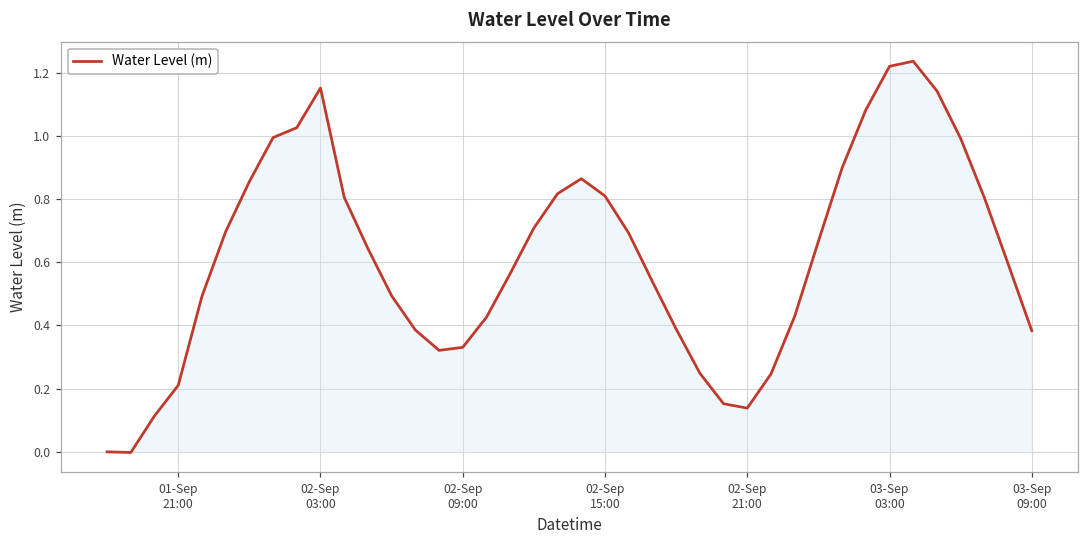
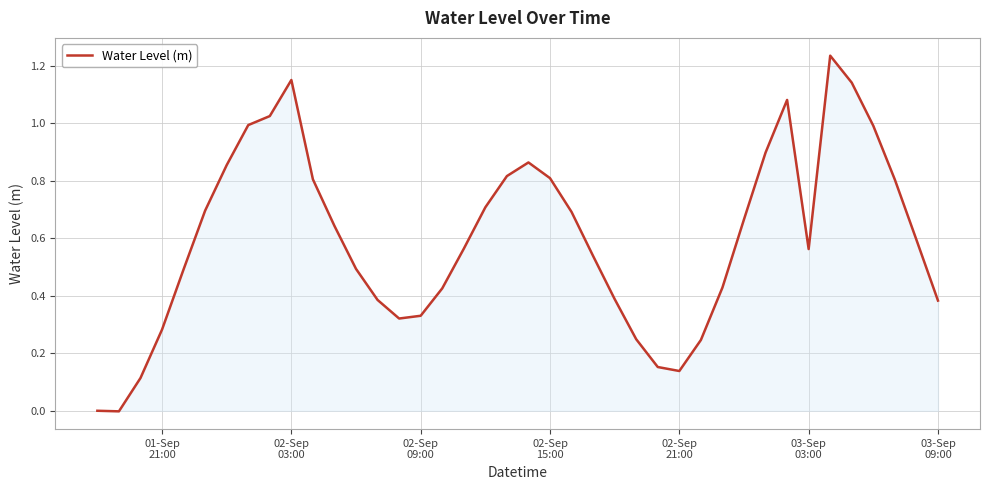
01-Sep 21:00: 0.21 -> 0.28
03-Sep 03:00: 1.22 -> 0.56
